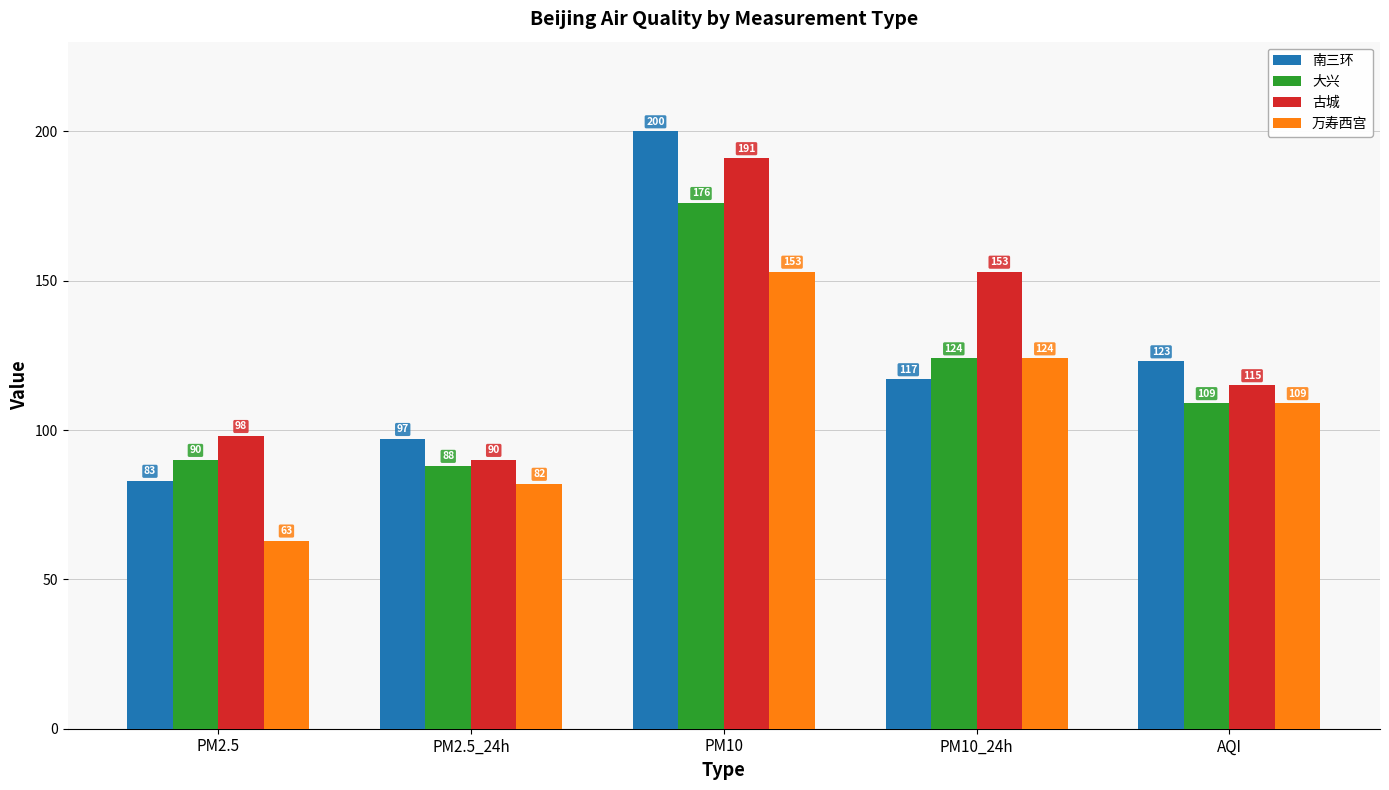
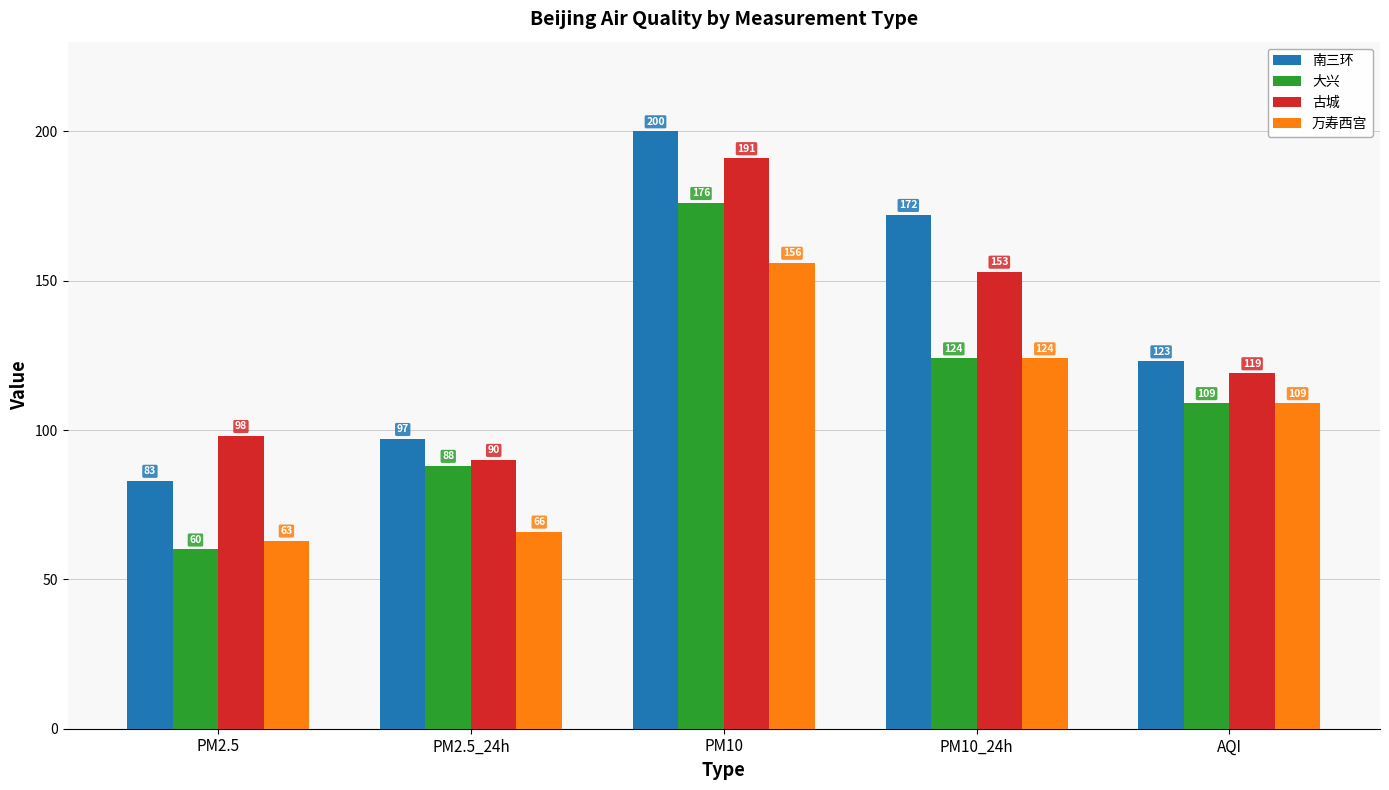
大兴, PM2.5: 90 -> 60
万寿西宫, PM2.5_24h: 82 -> 66
万寿西宫, PM10: 153 -> 156
南三环, PM10_24h: 117 -> 172
古城, AQI: 115 -> 119
